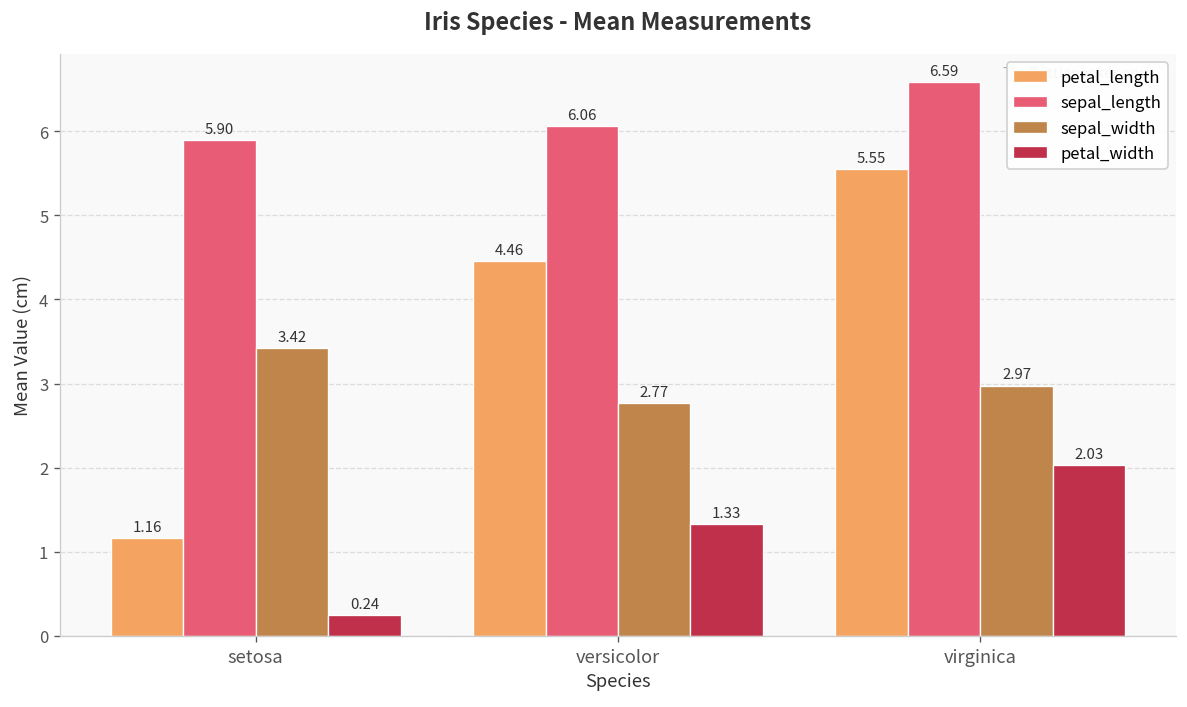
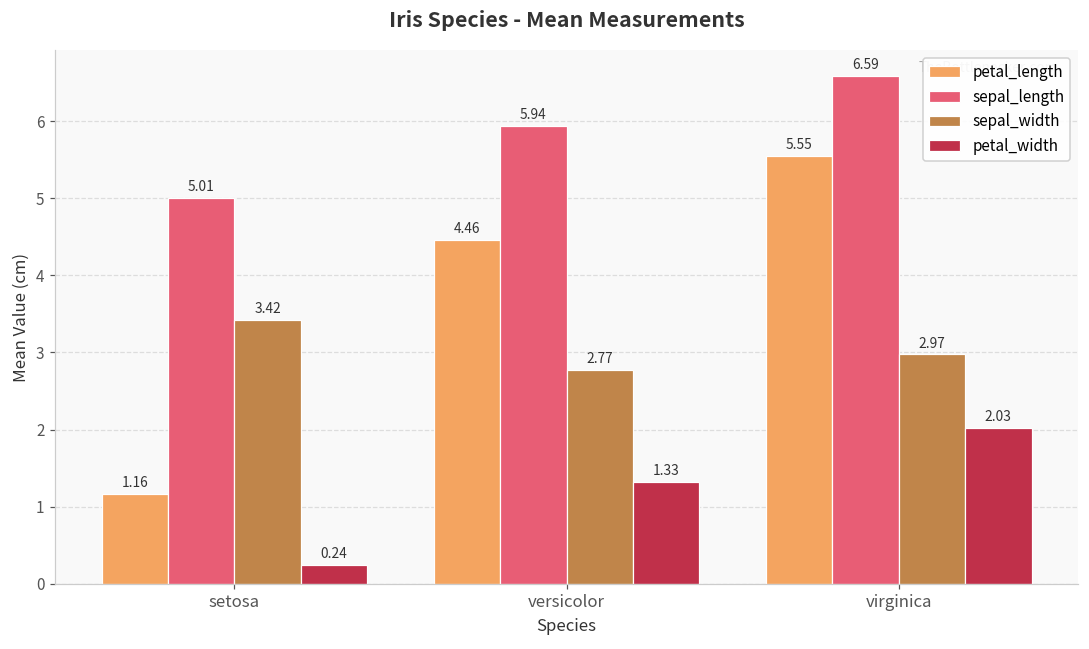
sepal_length, setosa: 5.90 -> 5.01
sepal_length, versicolor: 6.06 -> 5.94
